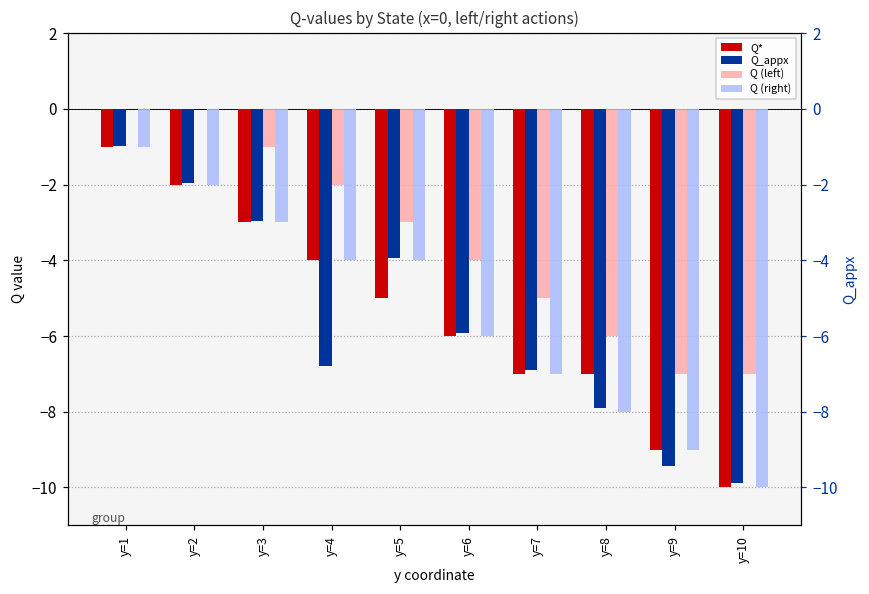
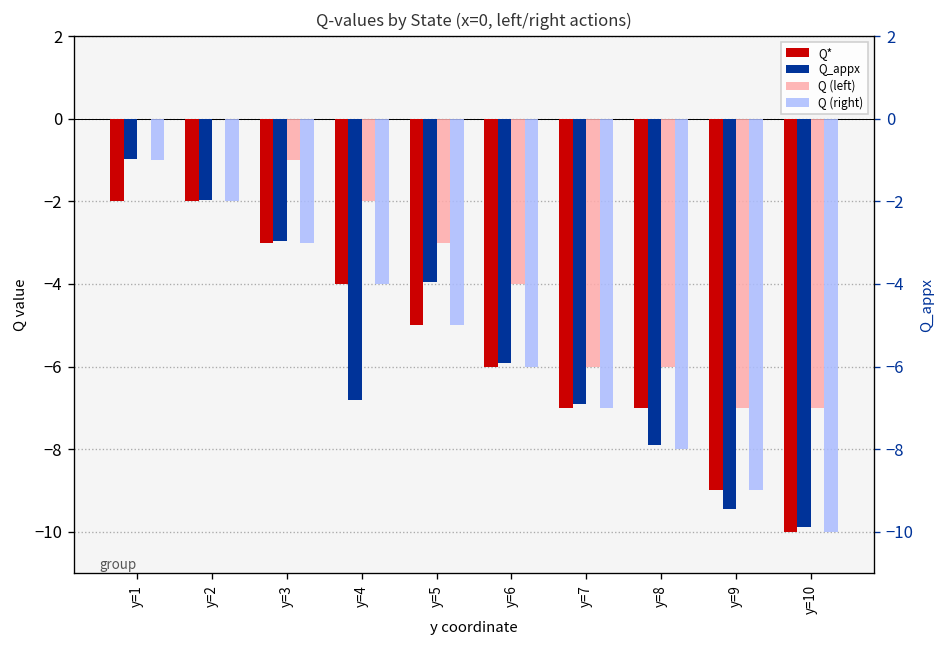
Q*, y=1: -1 -> -2
Q (right), y=5: -4 -> -5
Q (left), y=7: -5 -> -6
